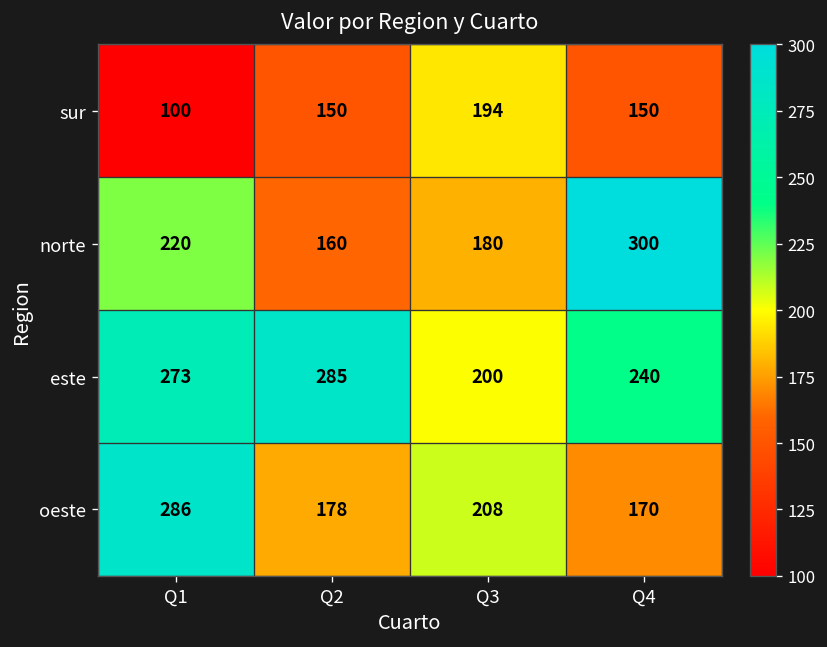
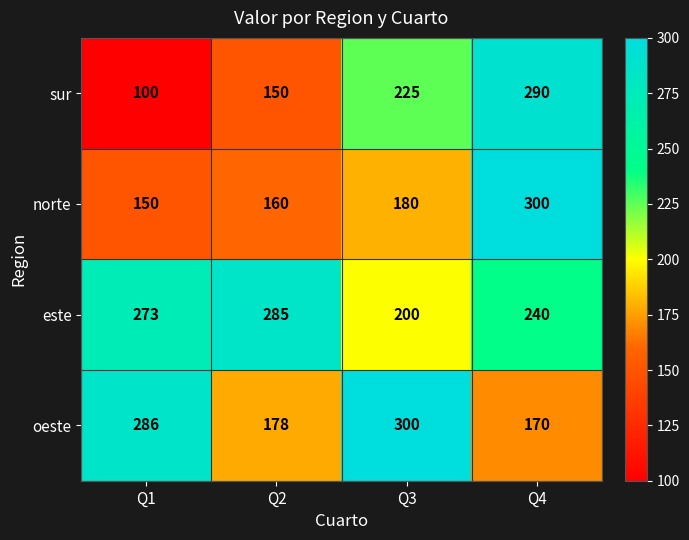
sur, Q3: 194 -> 225
sur, Q4: 150 -> 290
norte, Q1: 220 -> 150
oeste, Q3: 208 -> 300
